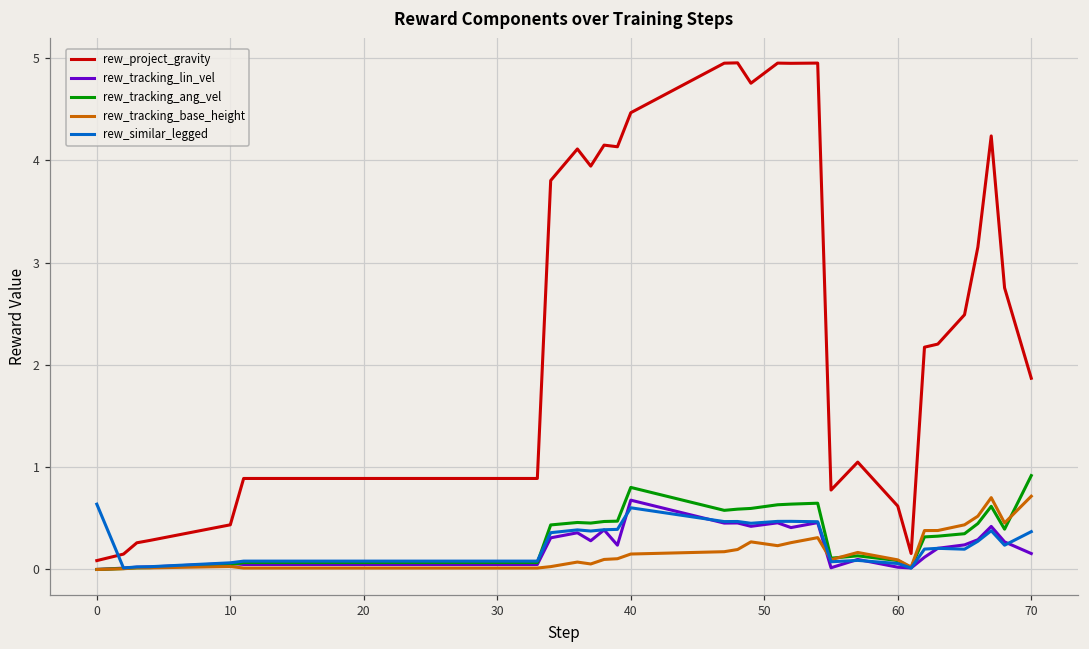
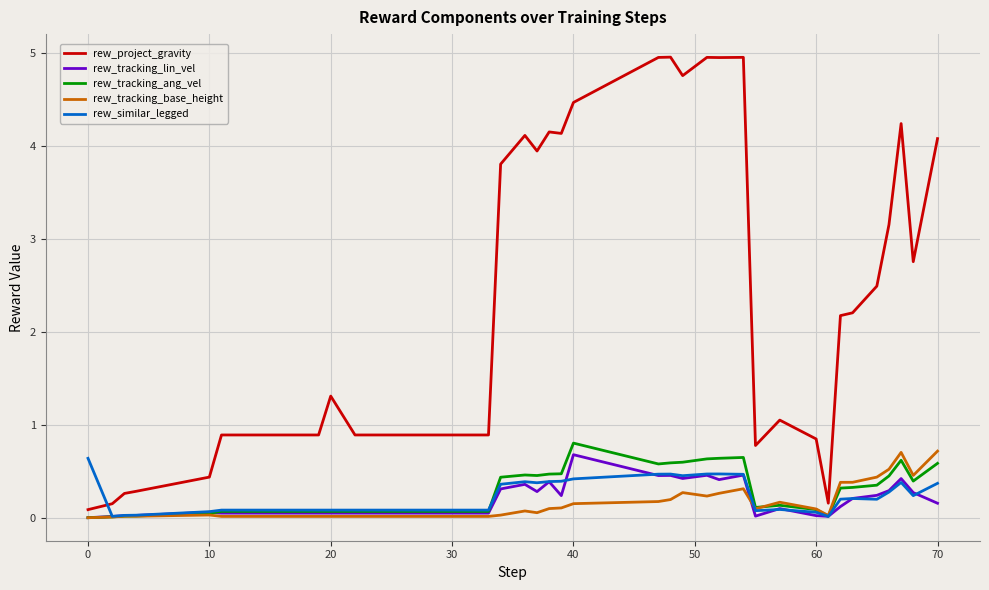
rew_project_gravity, 20: 0.9 -> 1.3
rew_similar_legged, 40: 0.6 -> 0.4
rew_project_gravity, 60: 0.6 -> 0.8
rew_project_gravity, 70: 1.9 -> 4.1
rew_tracking_ang_vel, 70: 0.9 -> 0.6
